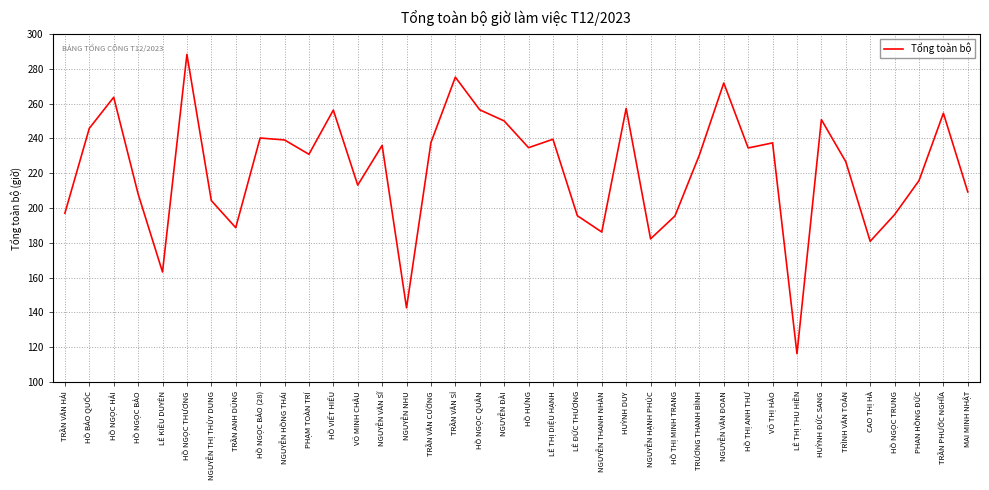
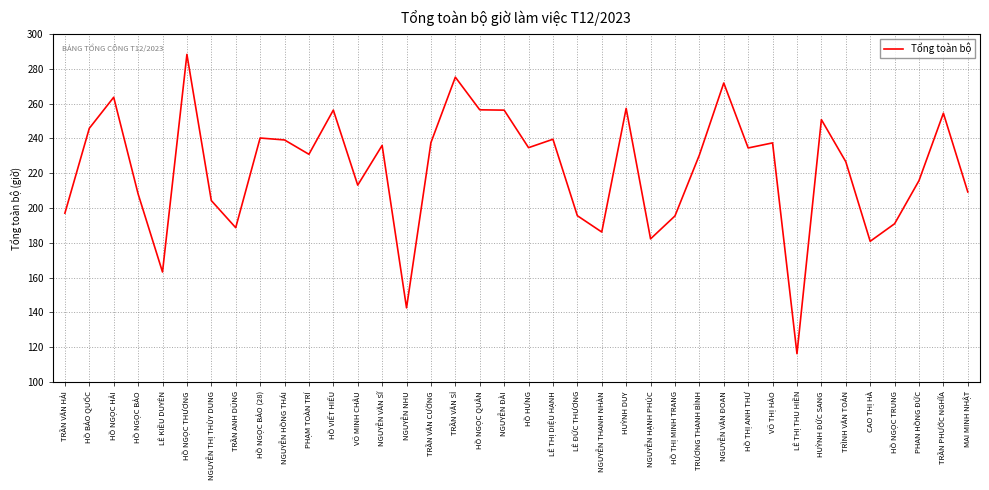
NGUYỄN ĐÀI: 250 -> 256
HỒ NGỌC TRUNG: 196 -> 191
